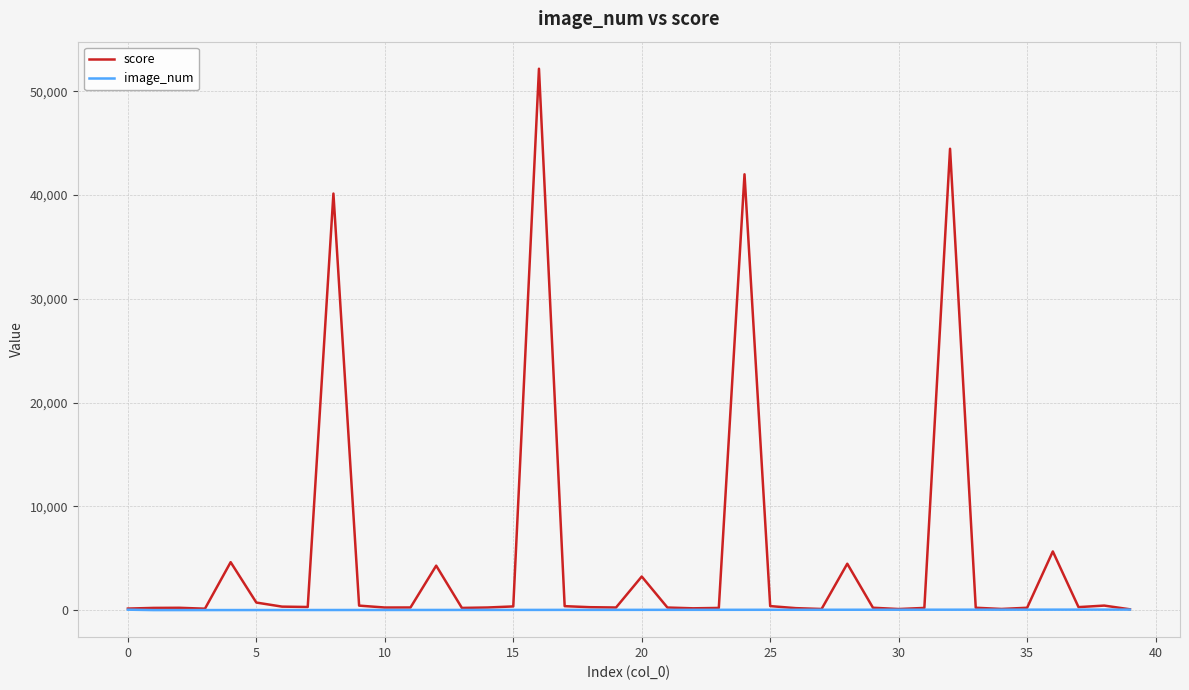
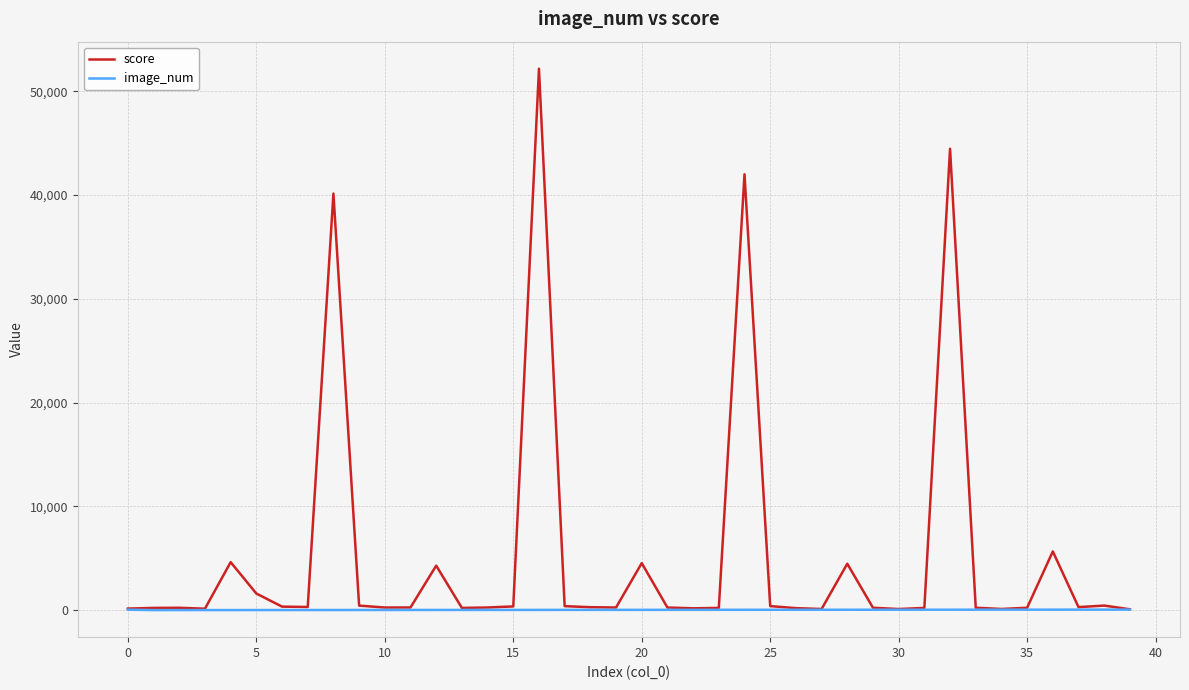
score, 5: 700 -> 1,600
score, 20: 3,200 -> 4,500
